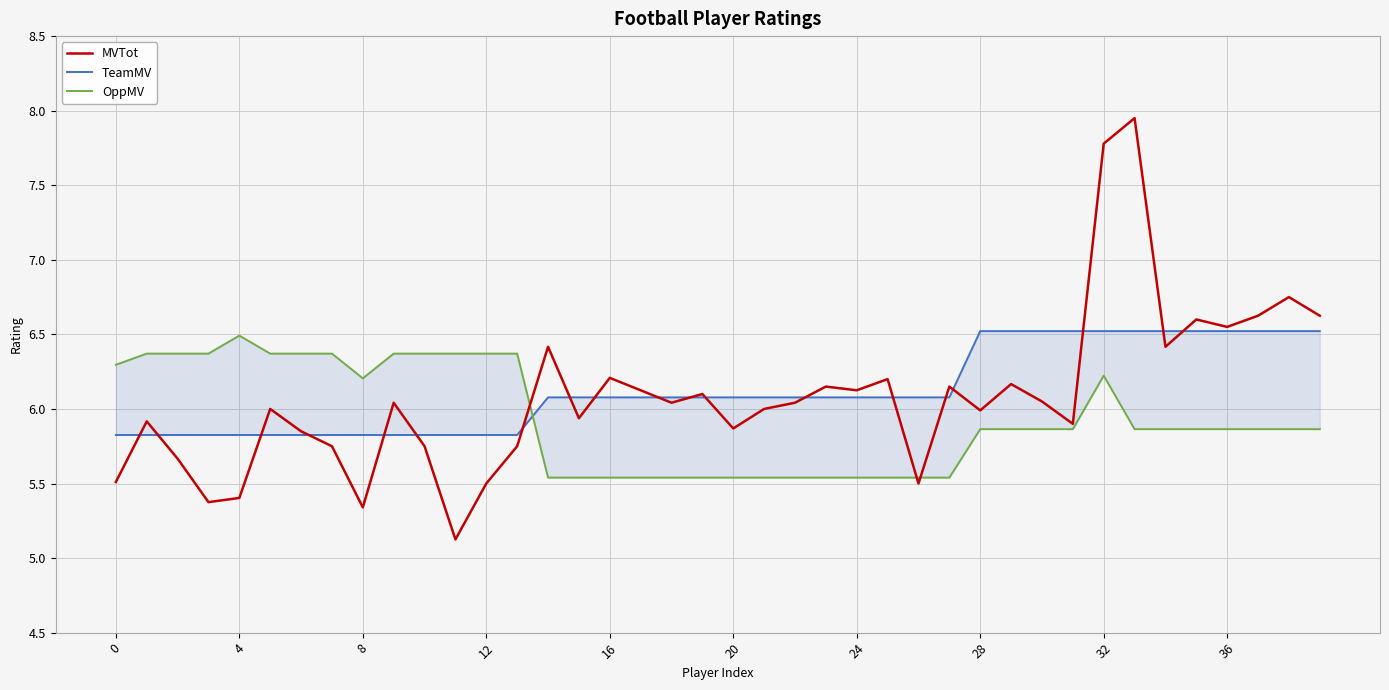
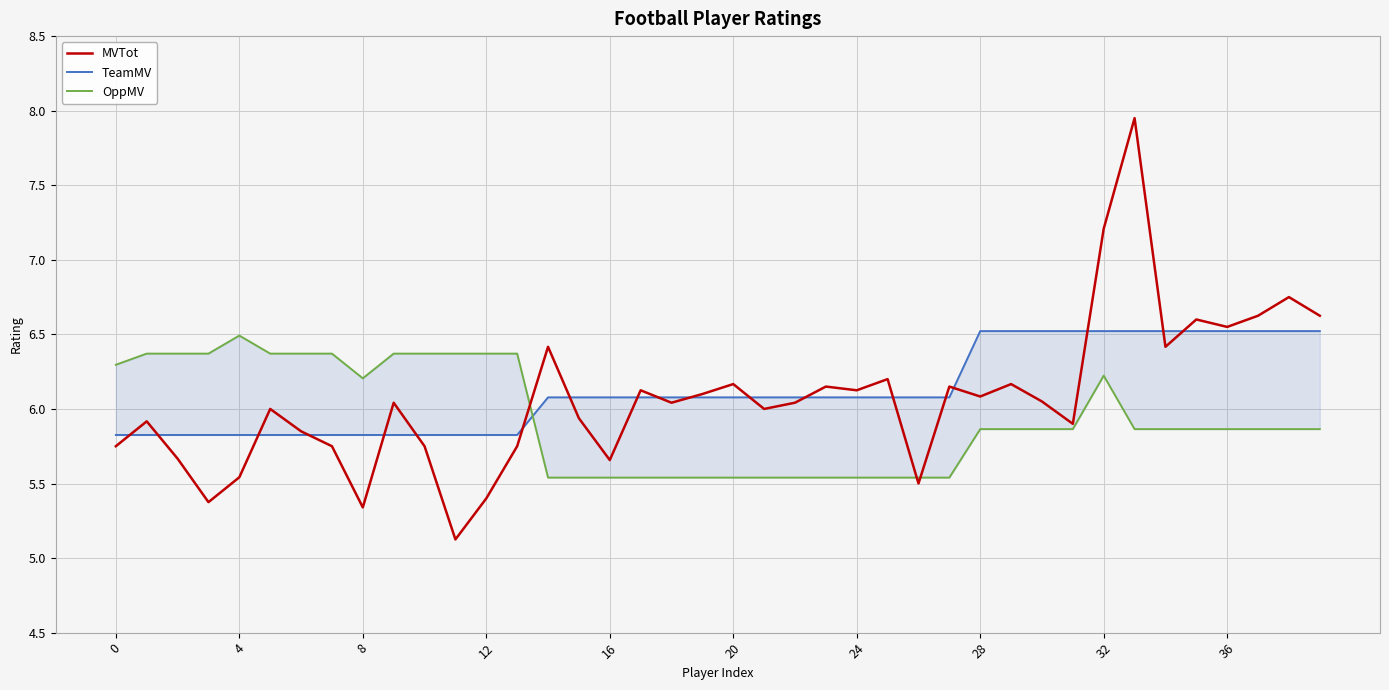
MVTot, 0: 5.51 -> 5.75
MVTot, 4: 5.40 -> 5.54
MVTot, 12: 5.5 -> 5.4
MVTot, 16: 6.21 -> 5.66
MVTot, 20: 5.87 -> 6.17
MVTot, 28: 5.99 -> 6.08
MVTot, 32: 7.78 -> 7.21
